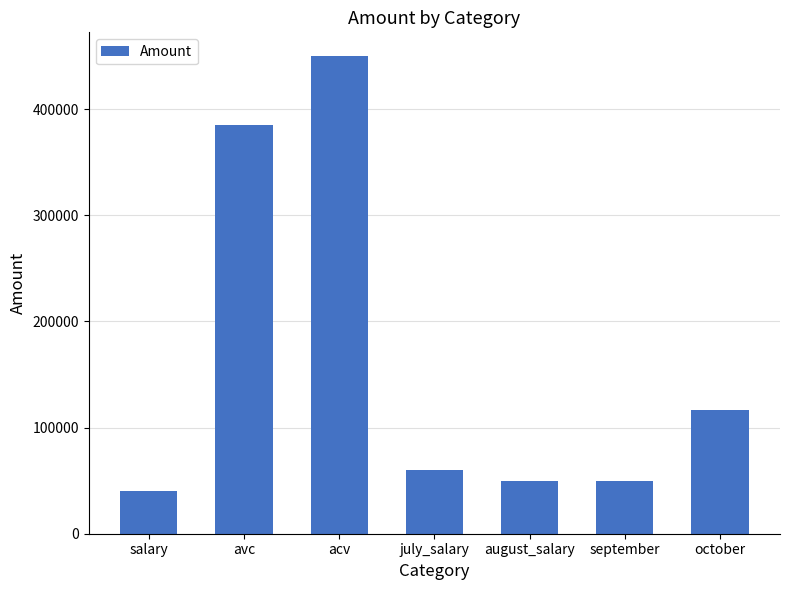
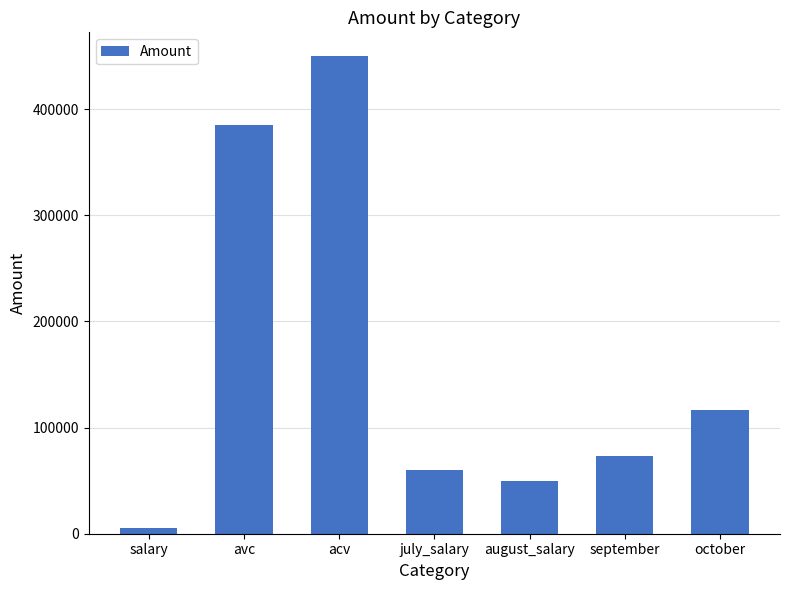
salary: 41000 -> 5000
september: 50000 -> 73000
